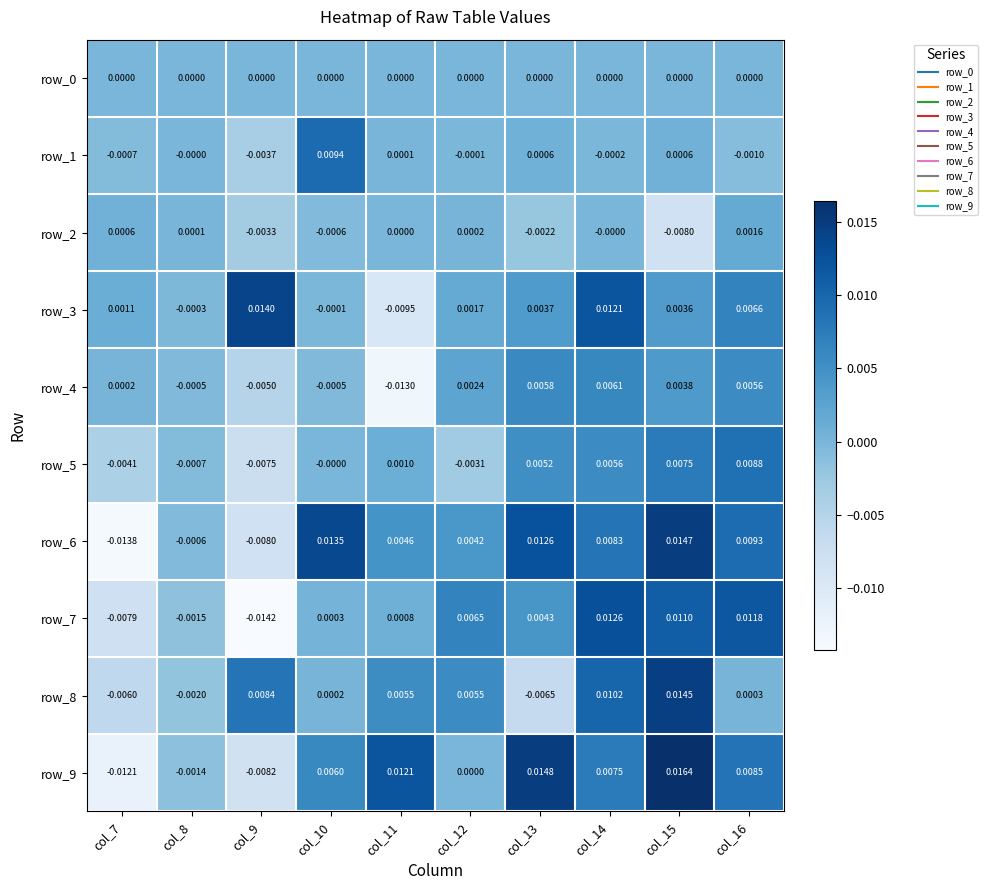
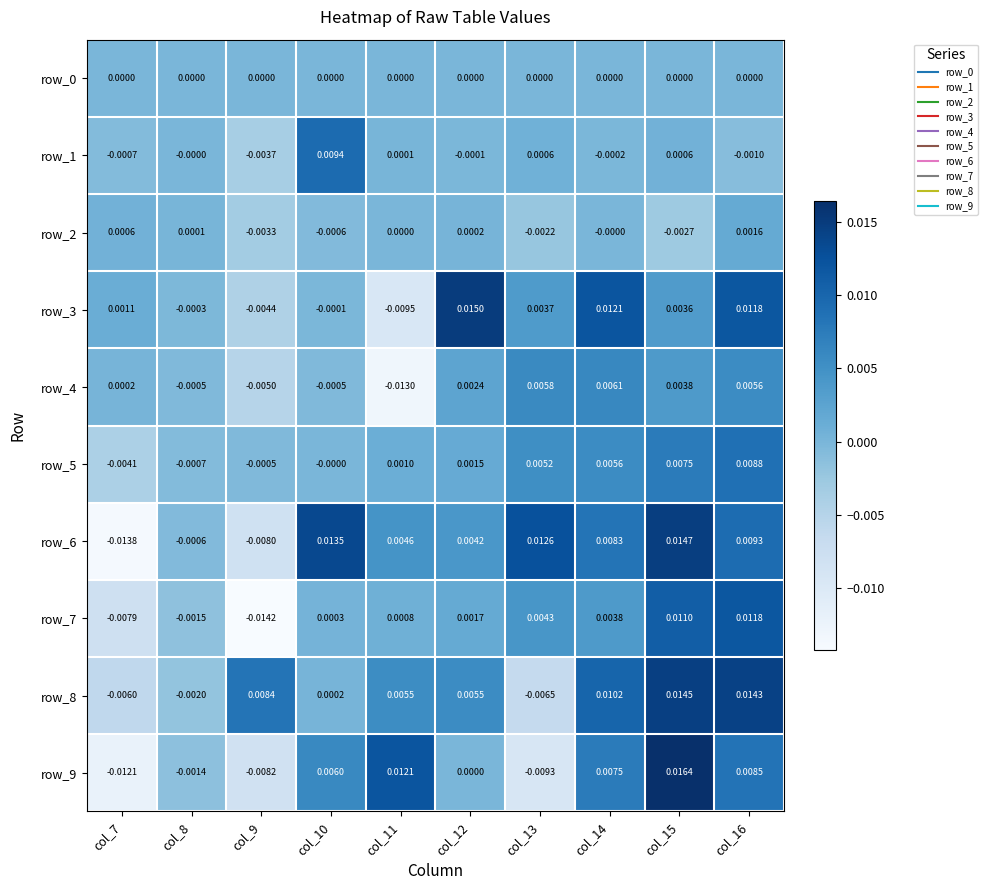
row_2, col_15: -0.0080 -> -0.0027
row_3, col_9: 0.0140 -> -0.0044
row_3, col_12: 0.0017 -> 0.0150
row_3, col_16: 0.0066 -> 0.0118
row_5, col_9: -0.0075 -> -0.0005
row_5, col_12: -0.0031 -> 0.0015
row_7, col_12: 0.0065 -> 0.0017
row_7, col_14: 0.0126 -> 0.0038
row_8, col_16: 0.0003 -> 0.0143
row_9, col_13: 0.0148 -> -0.0093
